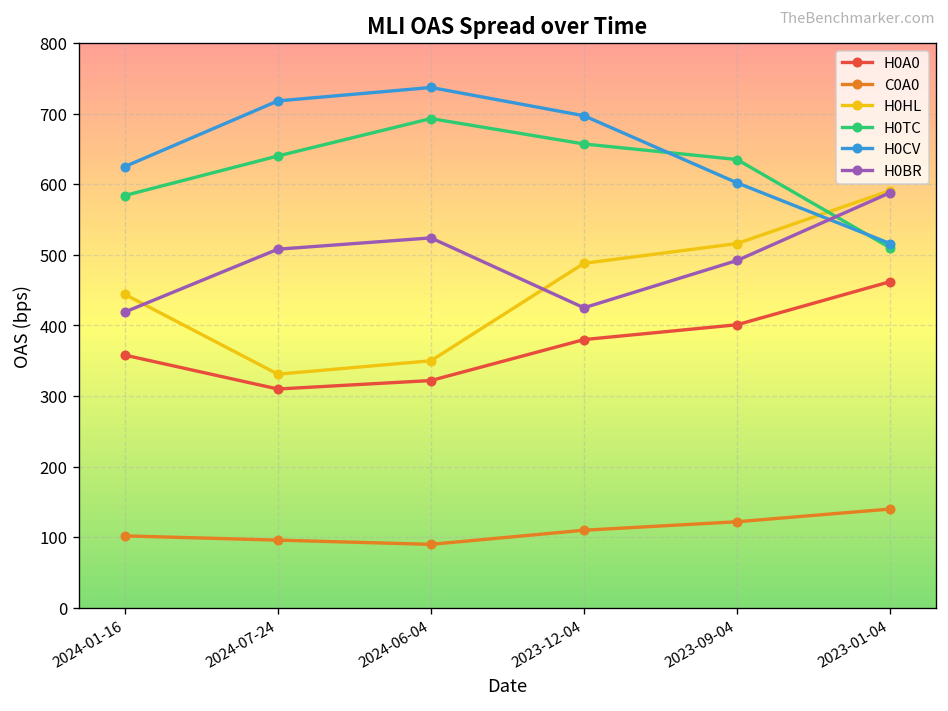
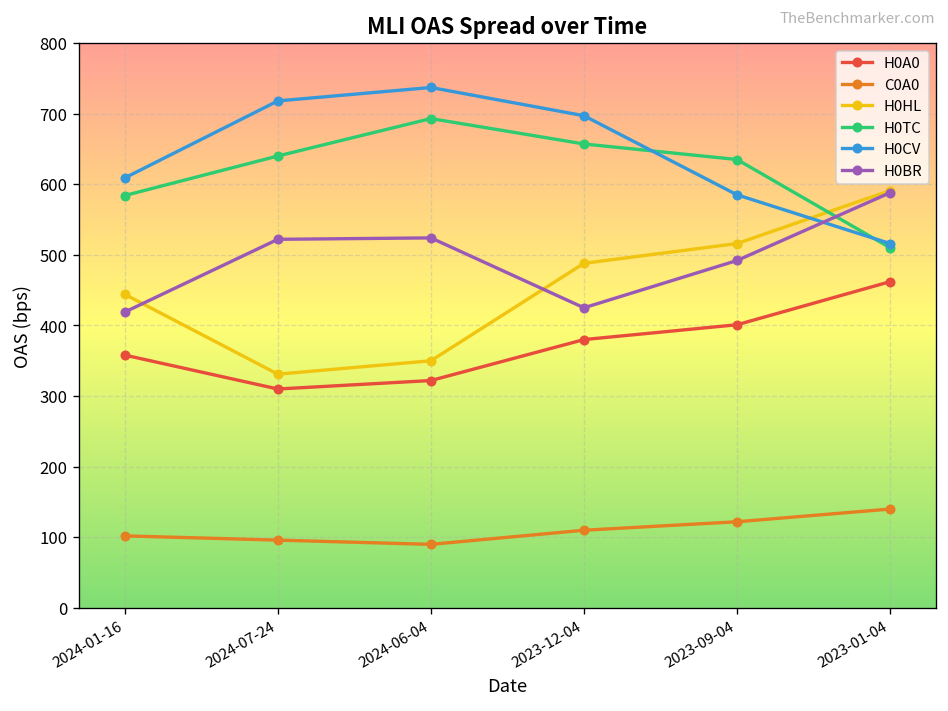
H0CV, 2024-01-16: 630 -> 610
H0BR, 2024-07-24: 510 -> 520
H0CV, 2023-09-04: 600 -> 590
